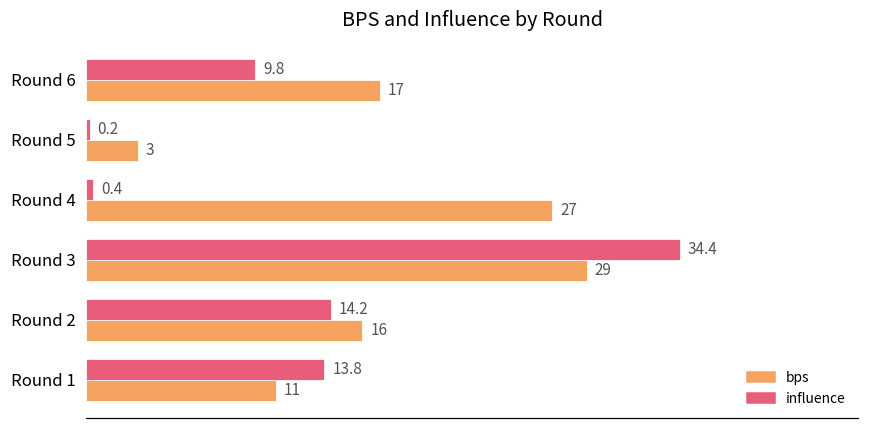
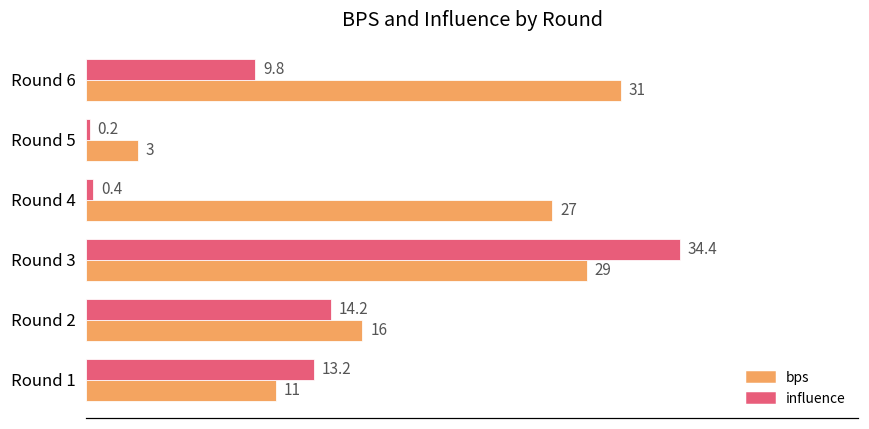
bps, Round 6: 17 -> 31
influence, Round 1: 13.8 -> 13.2
